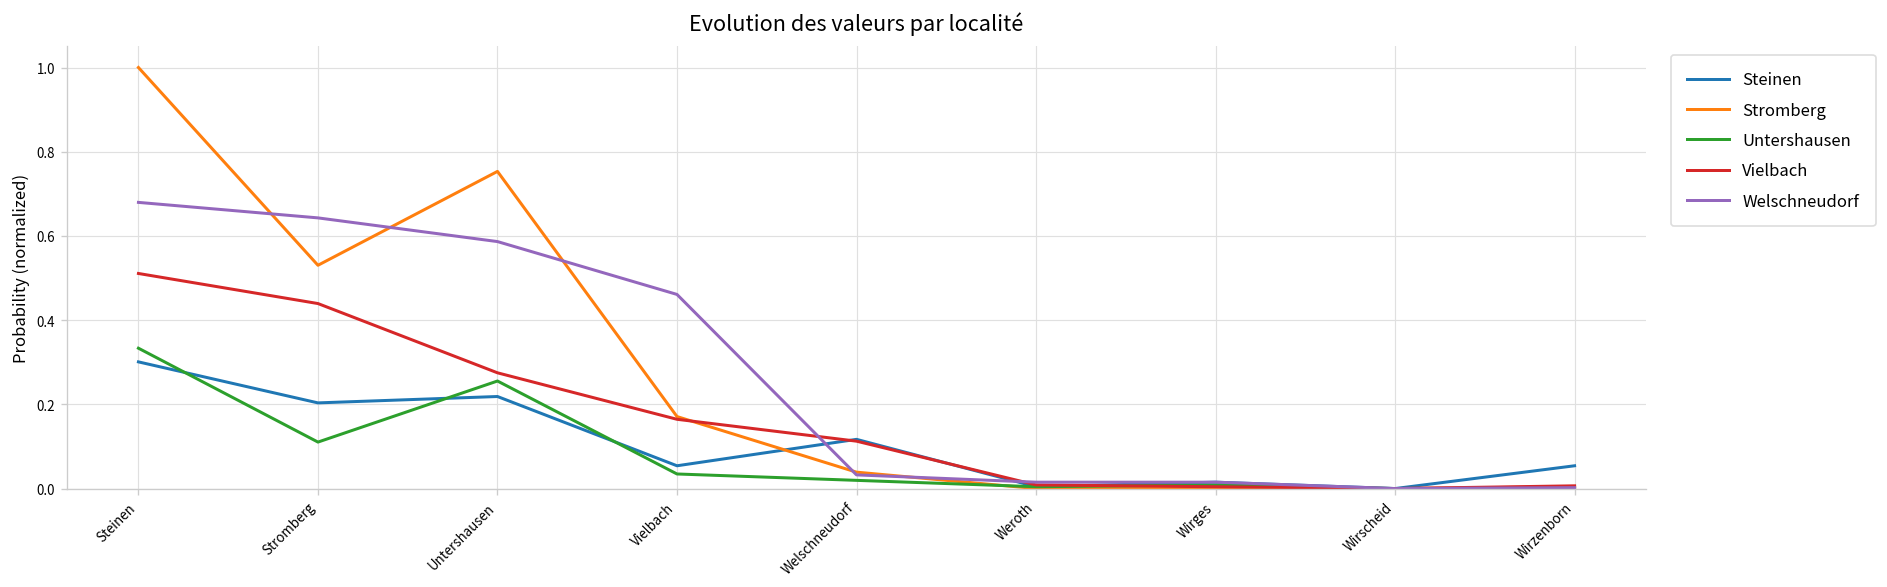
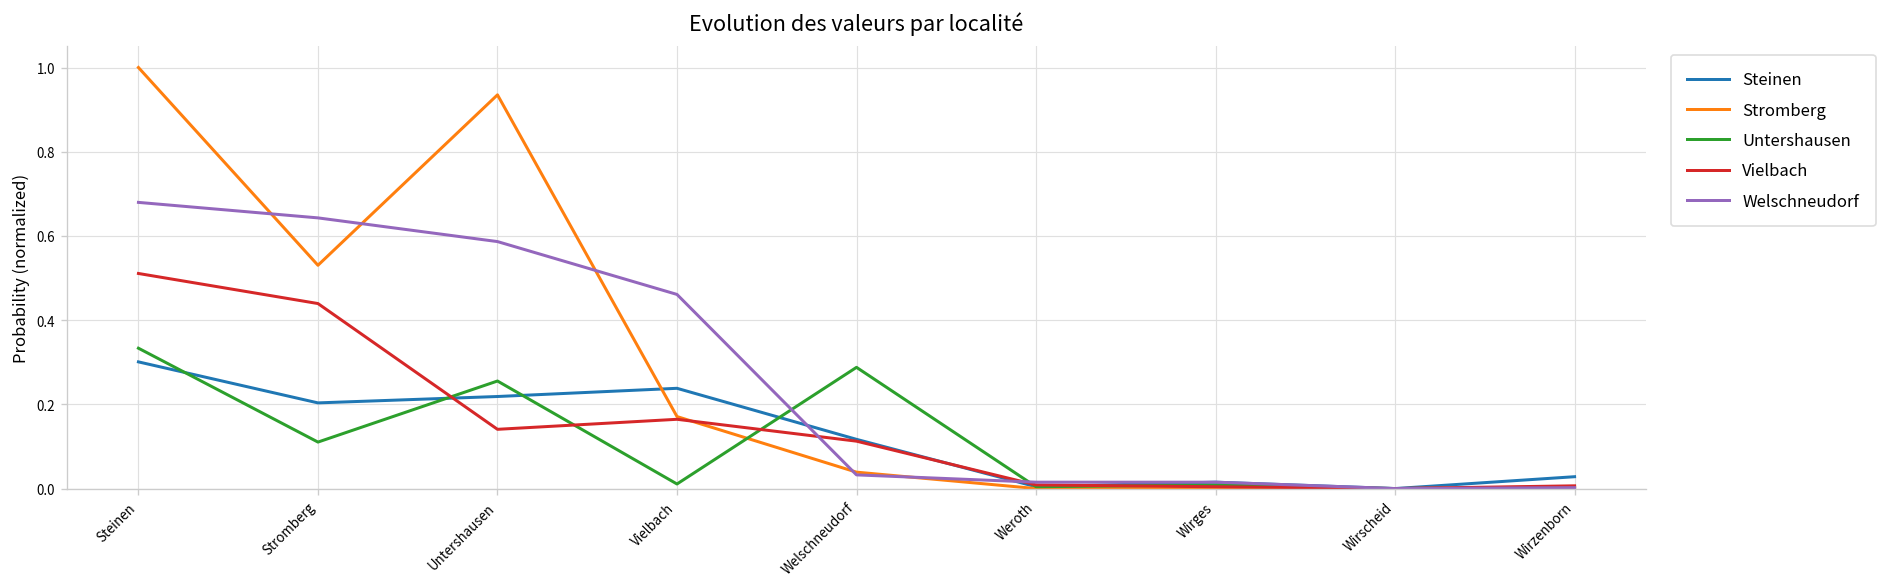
Stromberg, Untershausen: 0.75 -> 0.94
Vielbach, Untershausen: 0.27 -> 0.14
Steinen, Vielbach: 0.05 -> 0.24
Untershausen, Vielbach: 0.03 -> 0.01
Untershausen, Welschneudorf: 0.02 -> 0.29
Steinen, Wirzenborn: 0.05 -> 0.03
